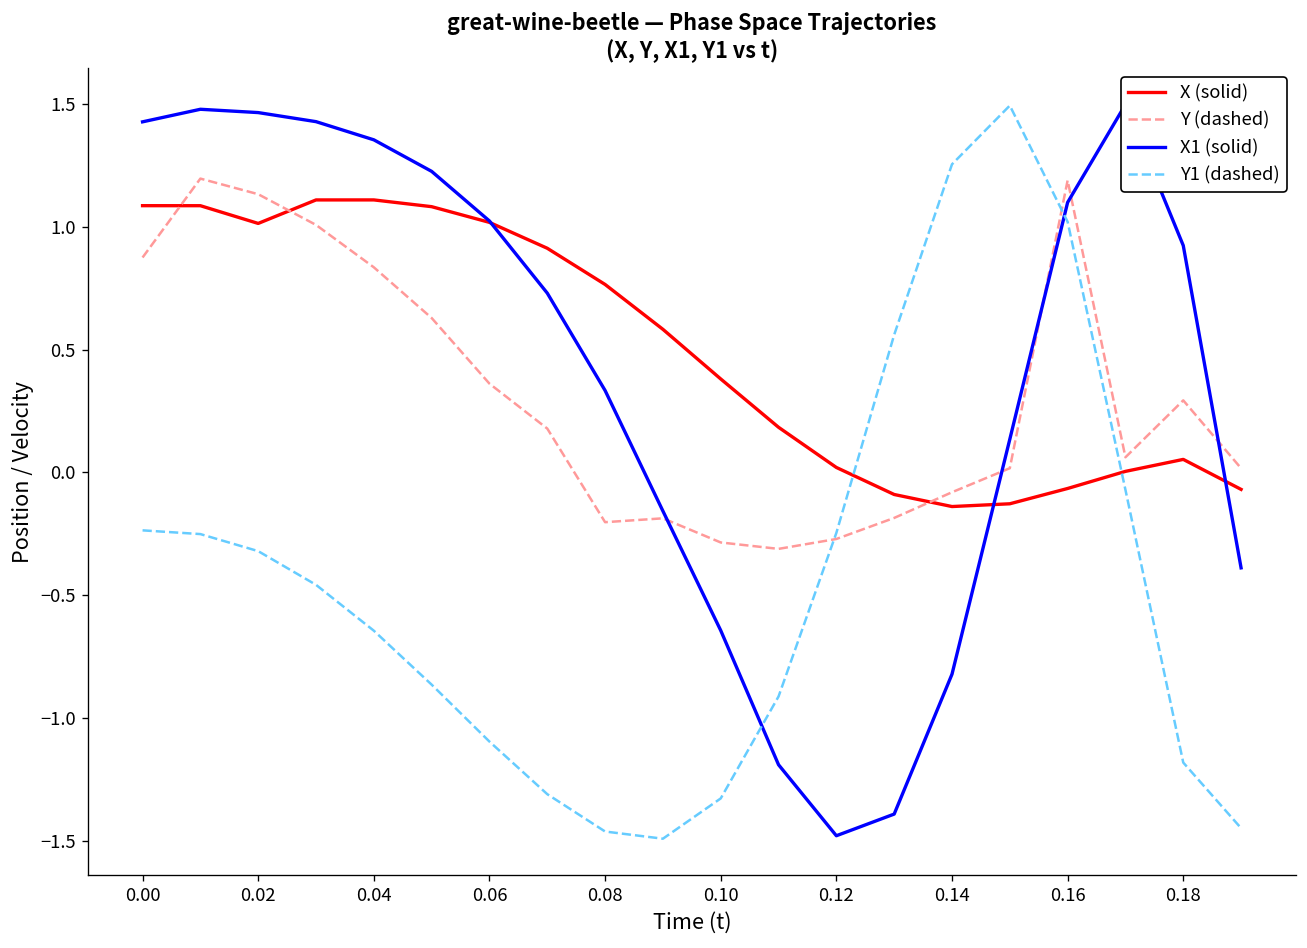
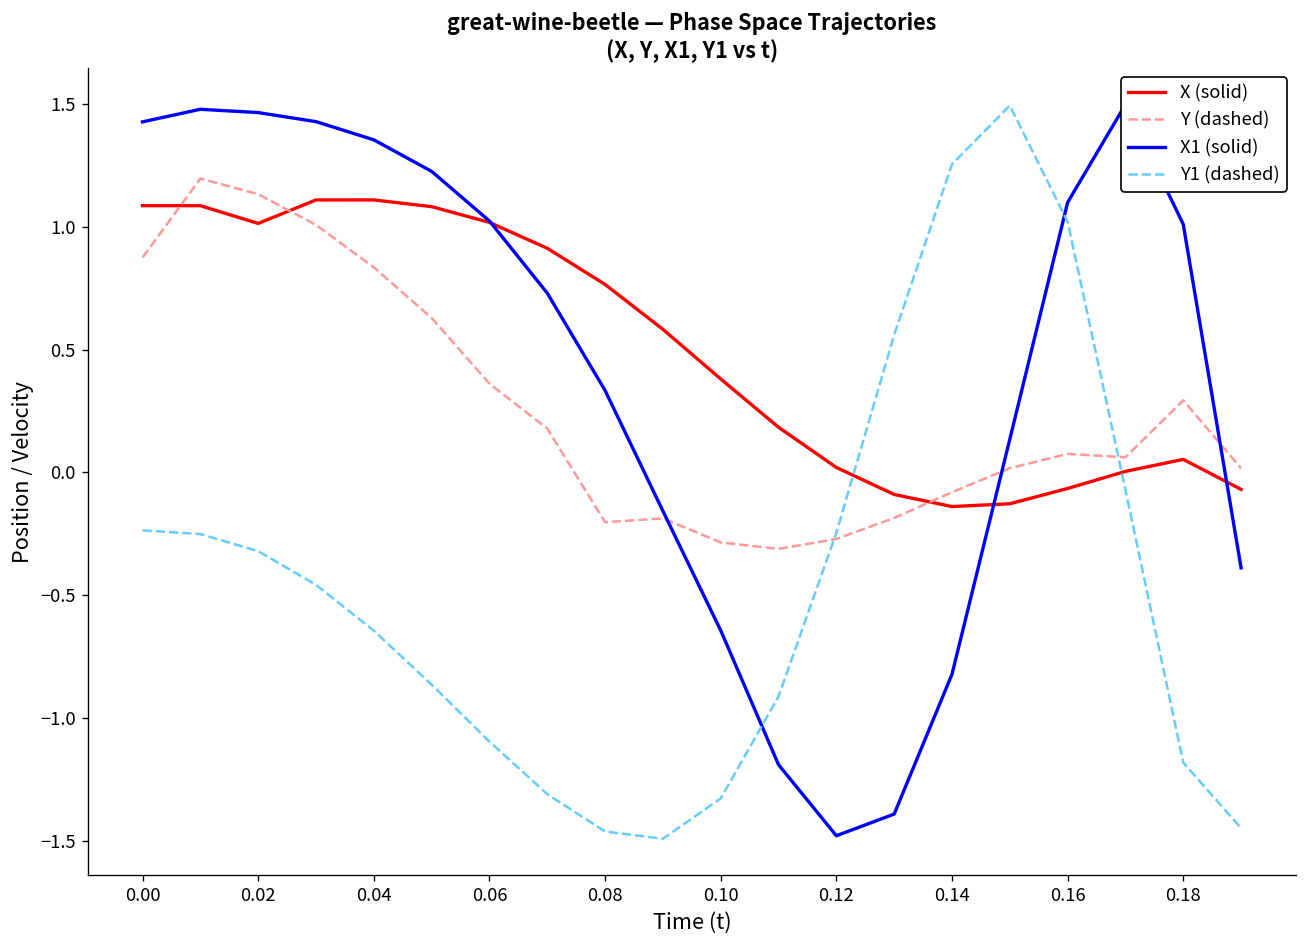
Y (dashed), 0.16: 1.19 -> 0.08
X1 (solid), 0.18: 0.92 -> 1.01
